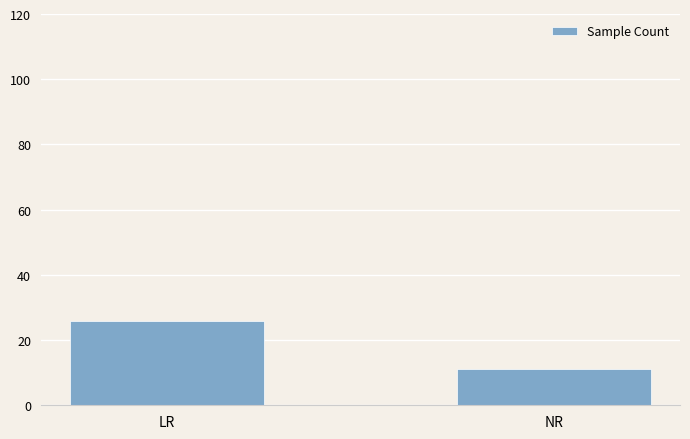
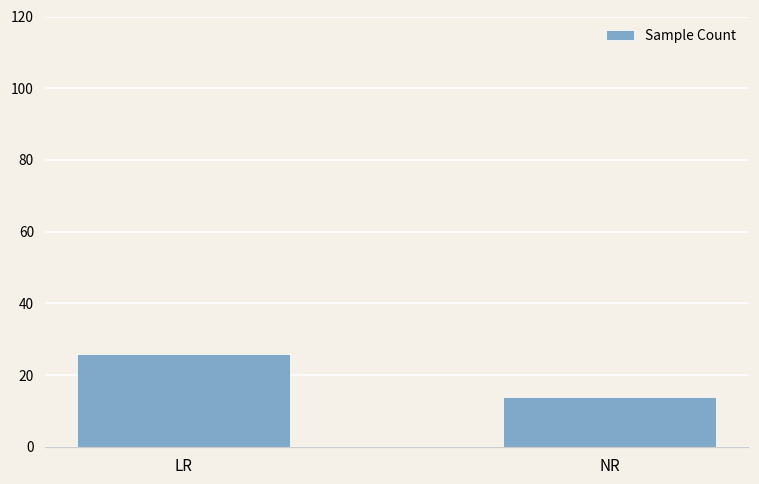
NR: 11 -> 14
